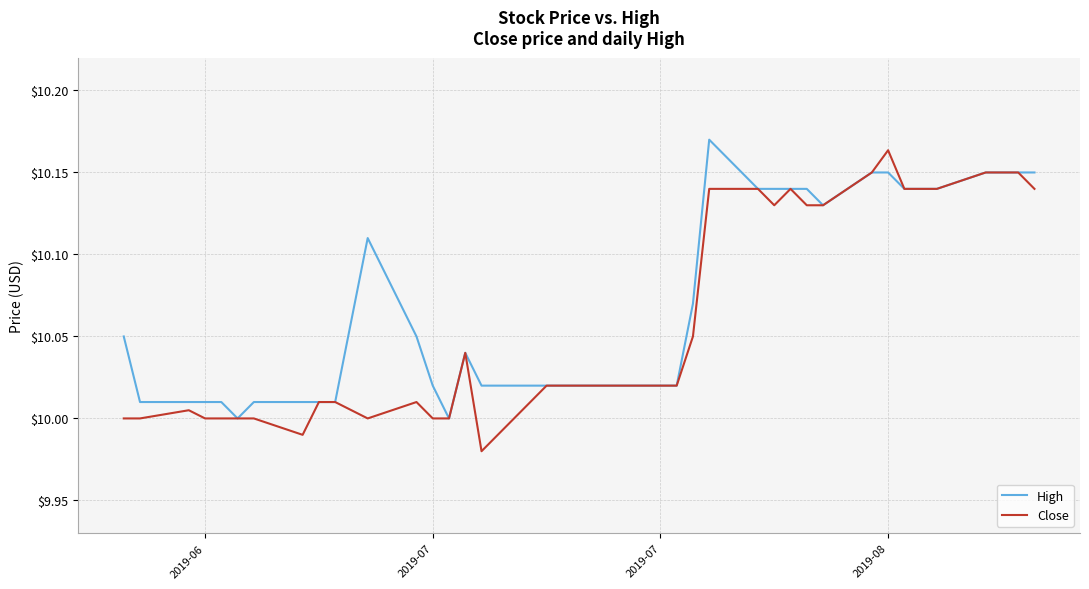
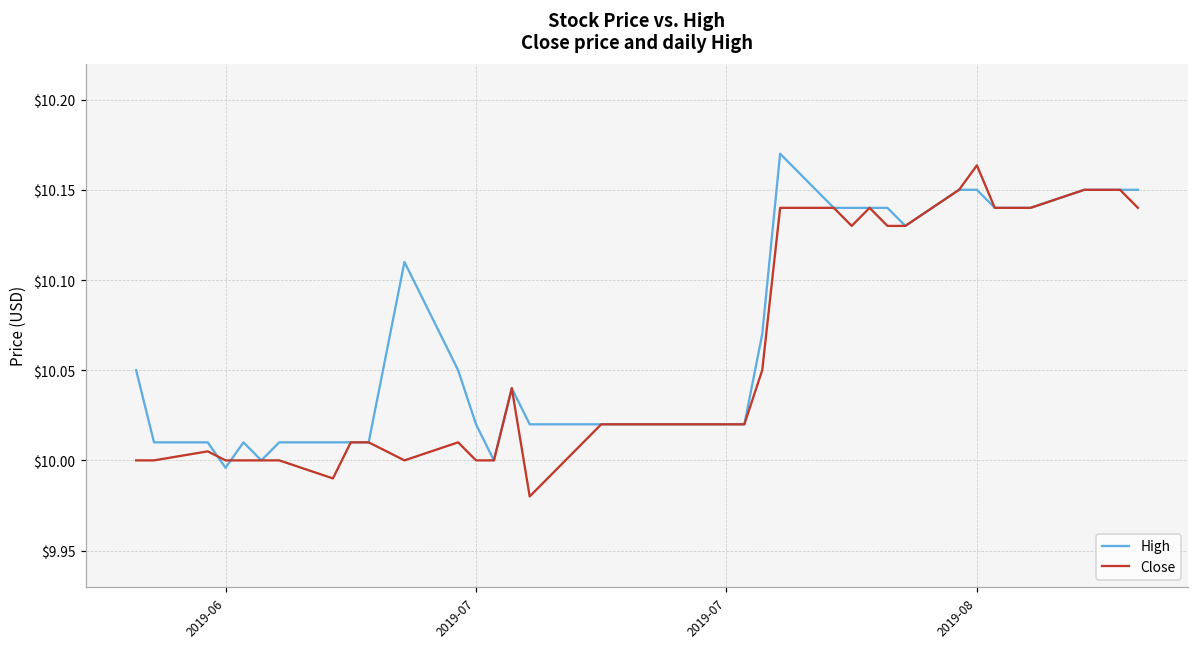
High, 2019-06: $10.010 -> $9.996
